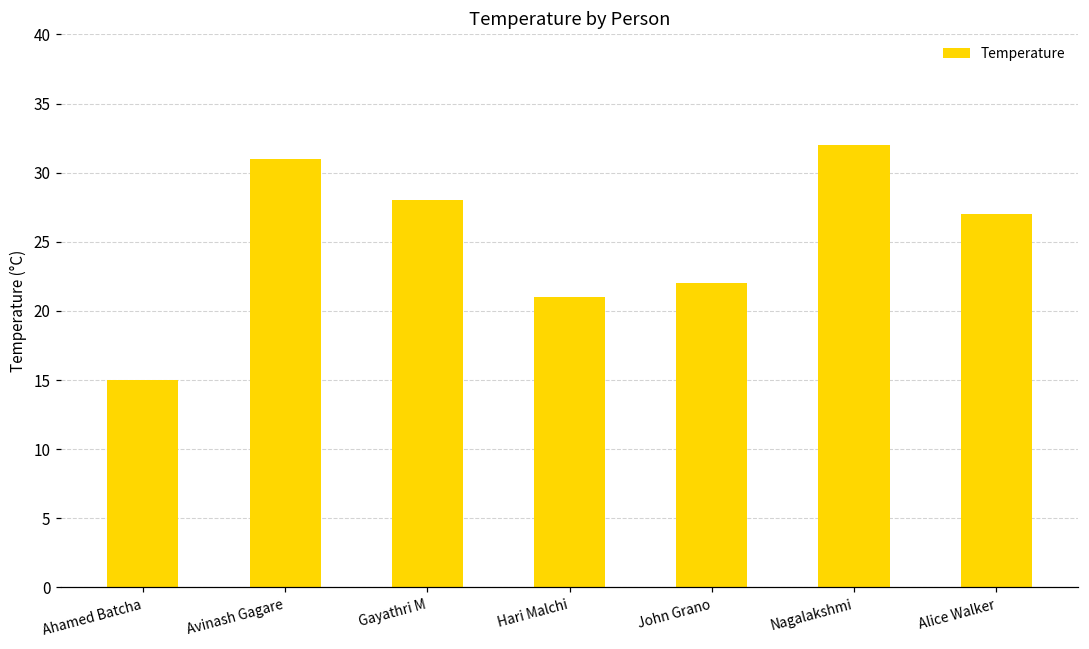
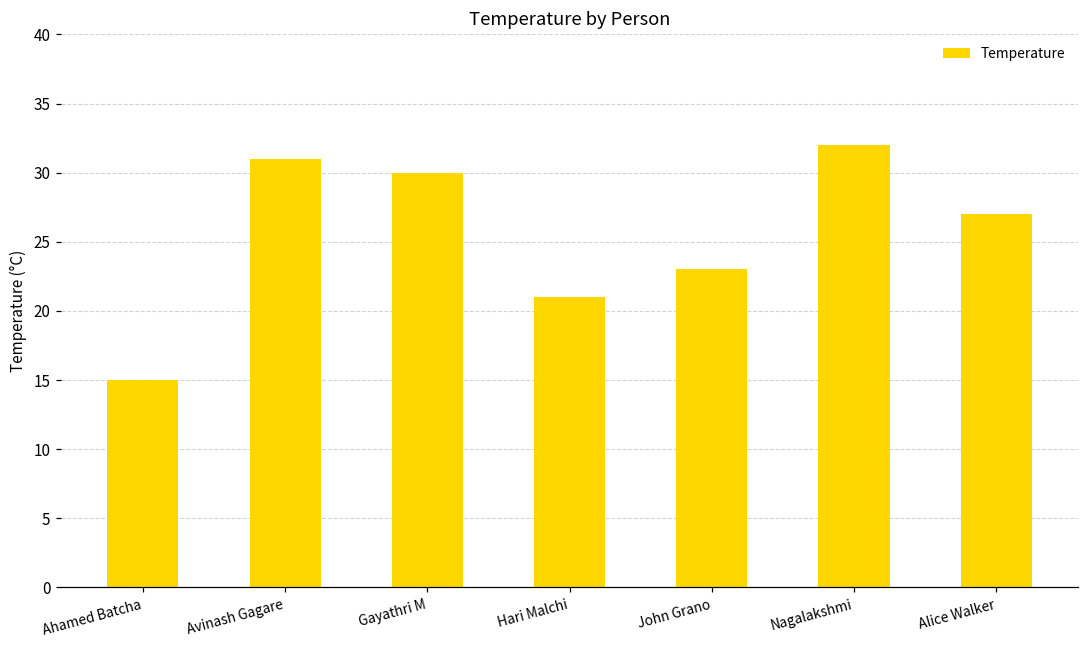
Gayathri M: 28 -> 30
John Grano: 22 -> 23
